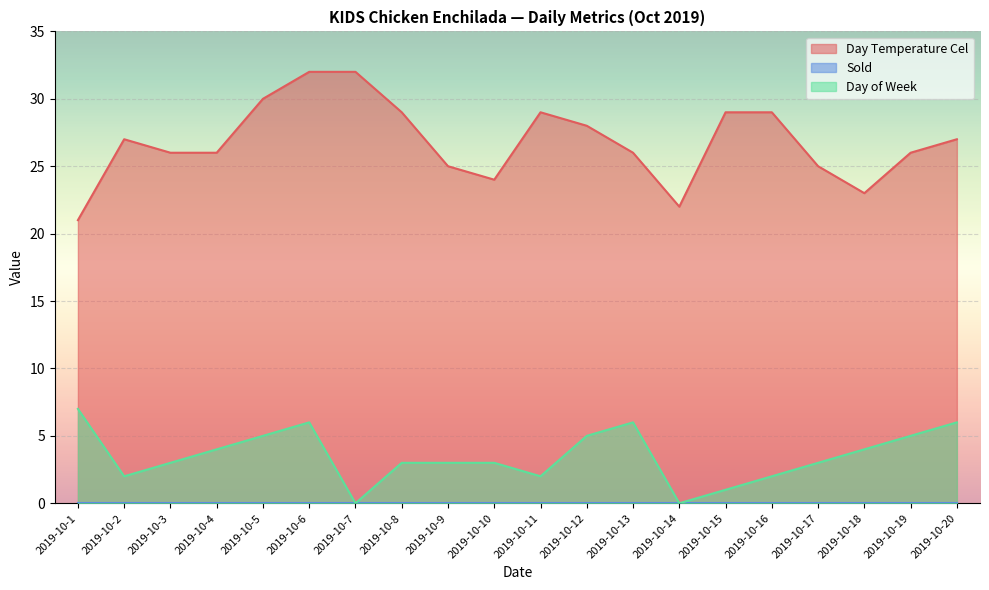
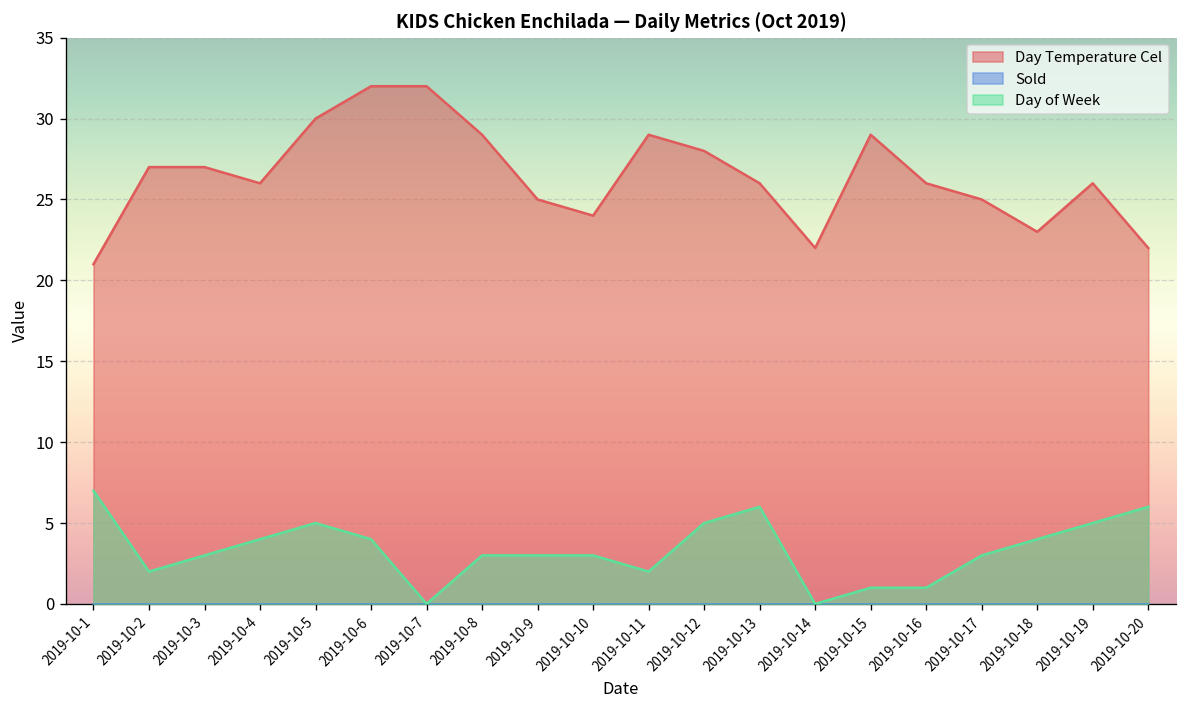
Day Temperature Cel, 2019-10-3: 26 -> 27
Day of Week, 2019-10-6: 6 -> 4
Day Temperature Cel, 2019-10-16: 29 -> 26
Day of Week, 2019-10-16: 2 -> 1
Day Temperature Cel, 2019-10-20: 27 -> 22
